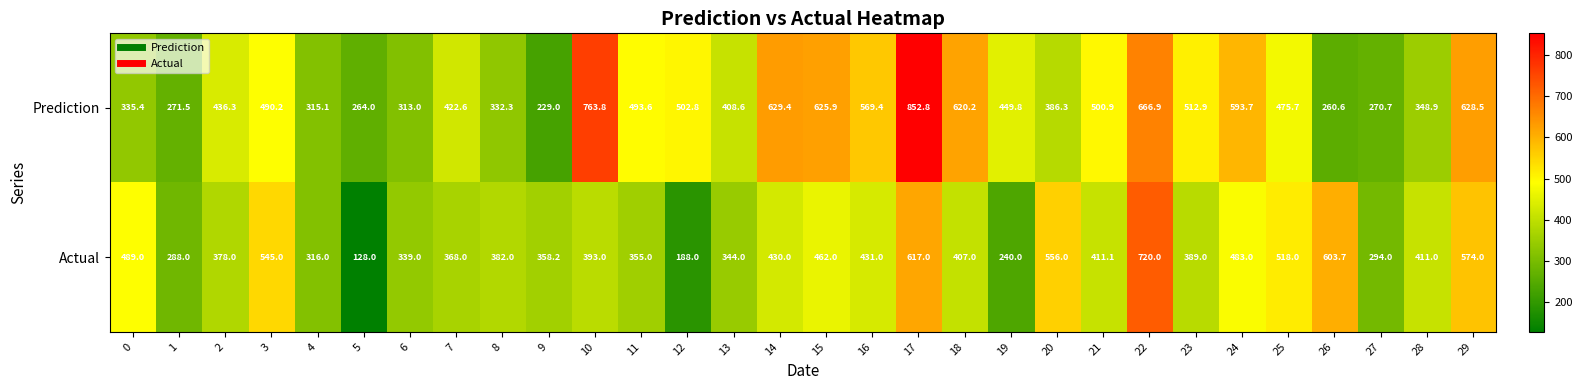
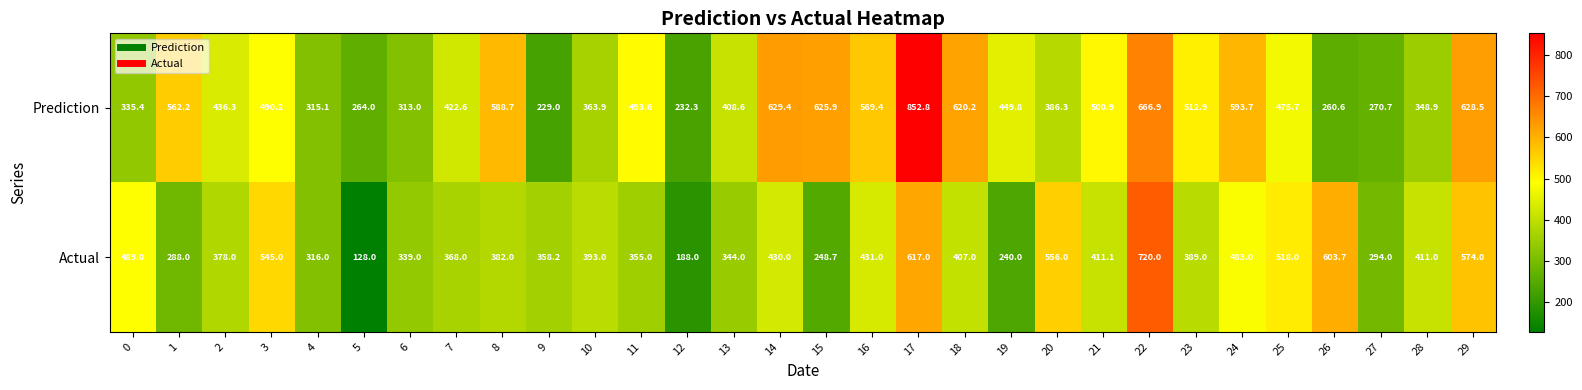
Prediction, 1: 271.5 -> 562.2
Prediction, 8: 332.3 -> 588.7
Prediction, 10: 763.8 -> 363.9
Prediction, 12: 502.8 -> 232.3
Actual, 15: 462.0 -> 248.7
